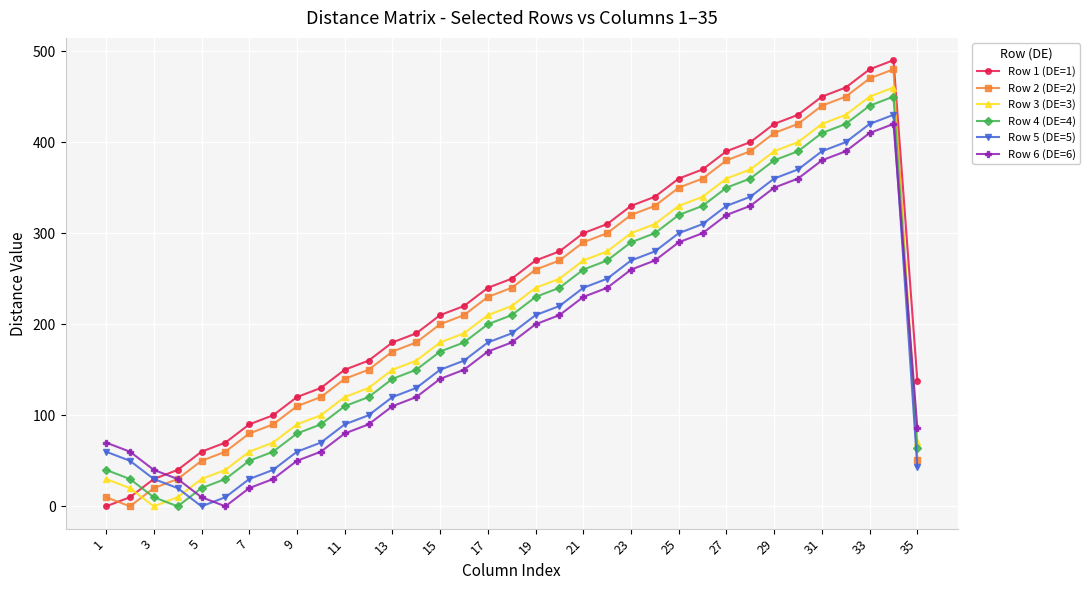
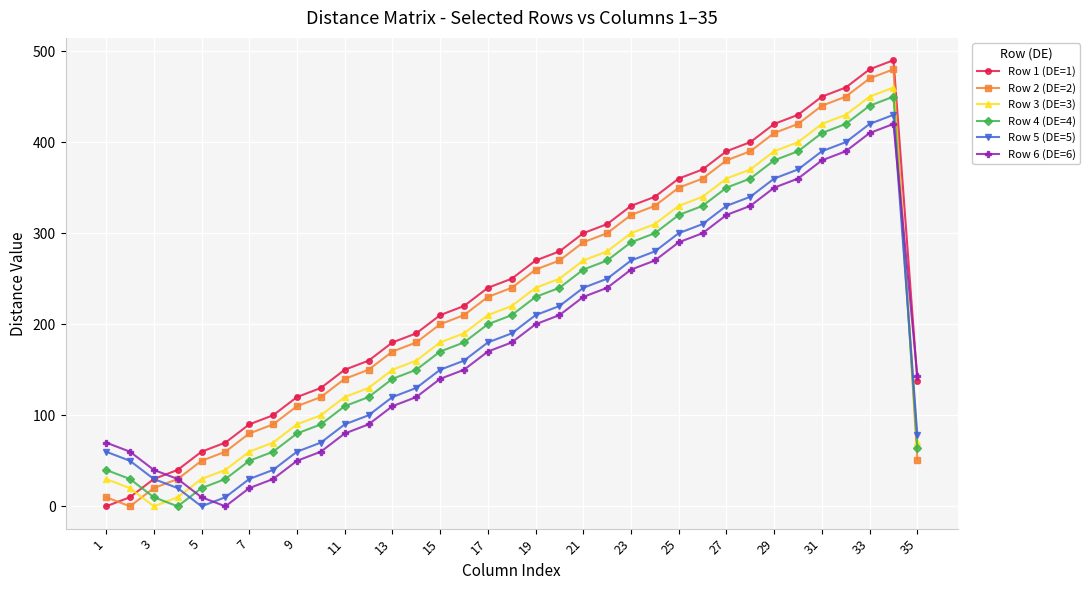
Row 5 (DE=5), 35: 40 -> 80
Row 6 (DE=6), 35: 90 -> 140
